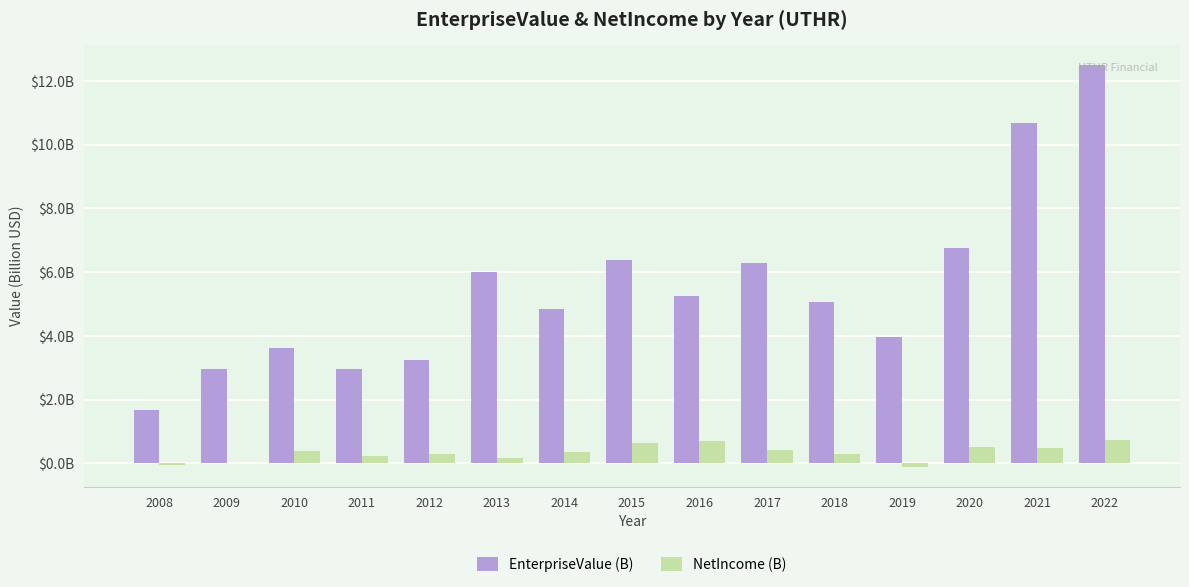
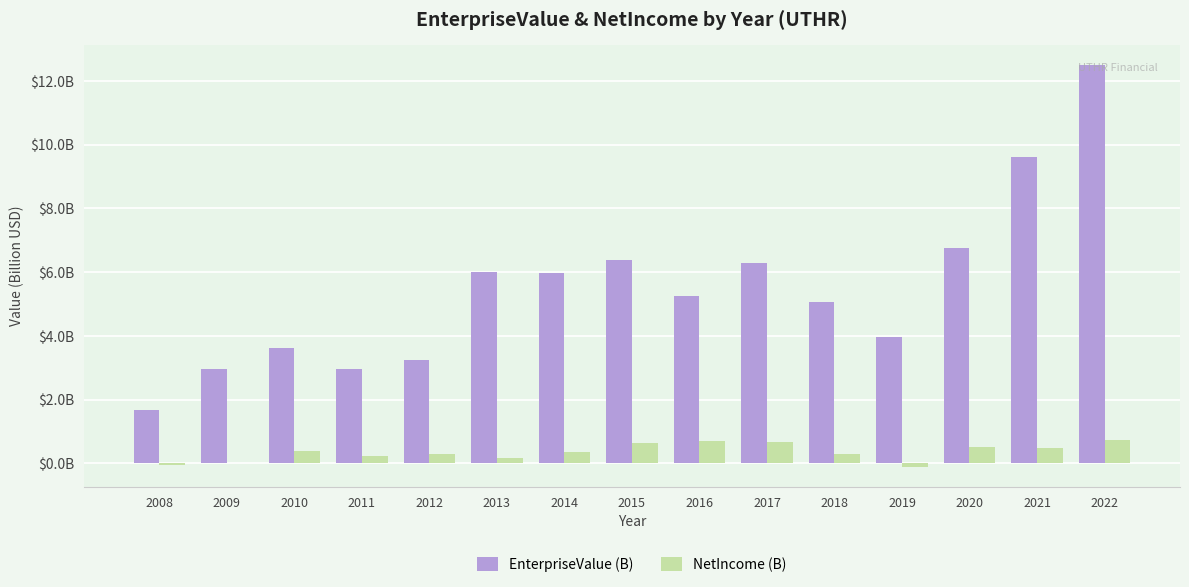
EnterpriseValue (B), 2014: $4900000000 -> $6000000000
NetIncome (B), 2017: $400000000 -> $700000000
EnterpriseValue (B), 2021: $10700000000 -> $9600000000
